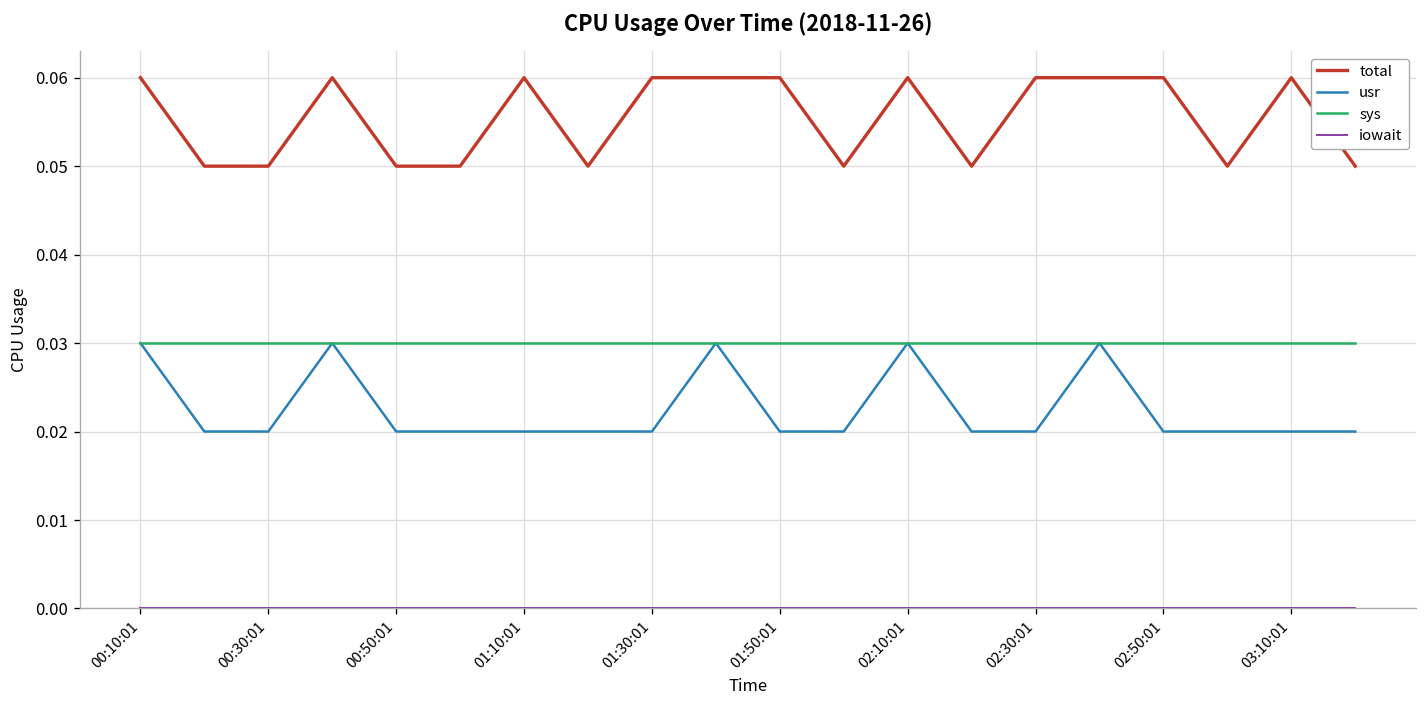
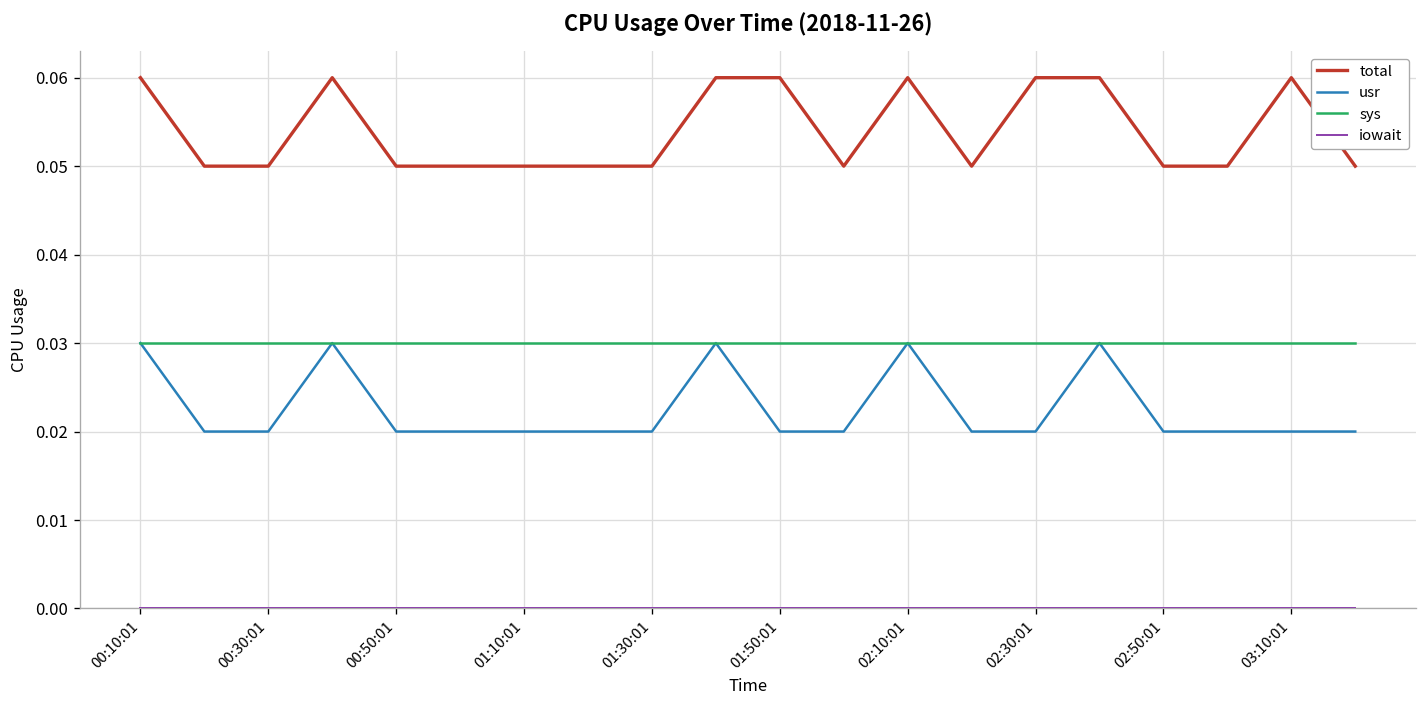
total, 01:10:01: 0.06 -> 0.05
total, 01:30:01: 0.06 -> 0.05
total, 02:50:01: 0.06 -> 0.05
